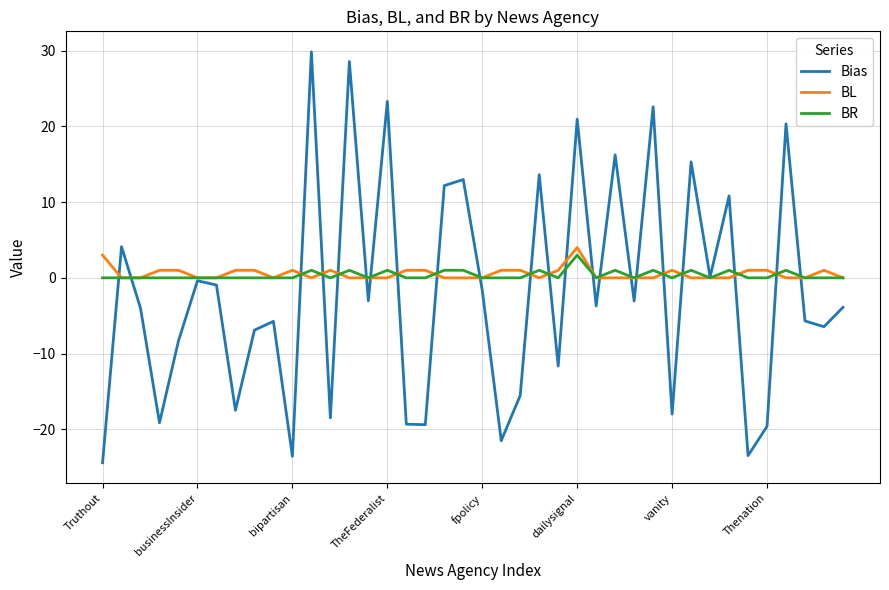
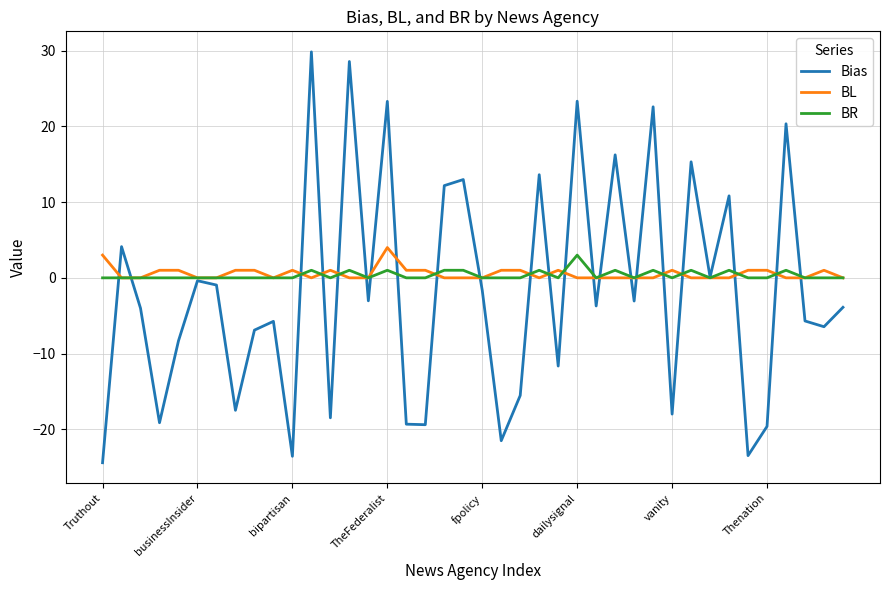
BL, TheFederalist: 0 -> 4
Bias, dailysignal: 21 -> 23
BL, dailysignal: 4 -> 0
